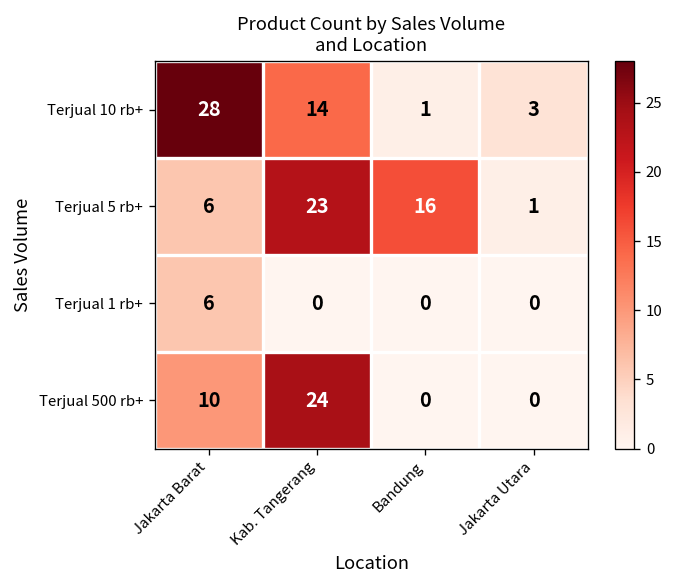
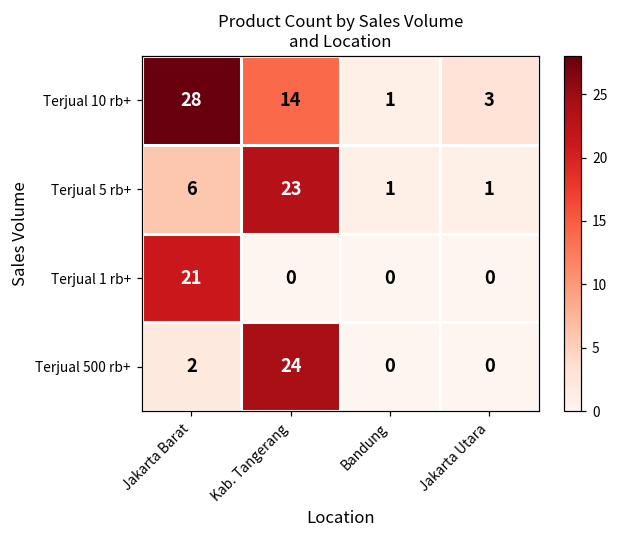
Terjual 5 rb+, Bandung: 16 -> 1
Terjual 1 rb+, Jakarta Barat: 6 -> 21
Terjual 500 rb+, Jakarta Barat: 10 -> 2
